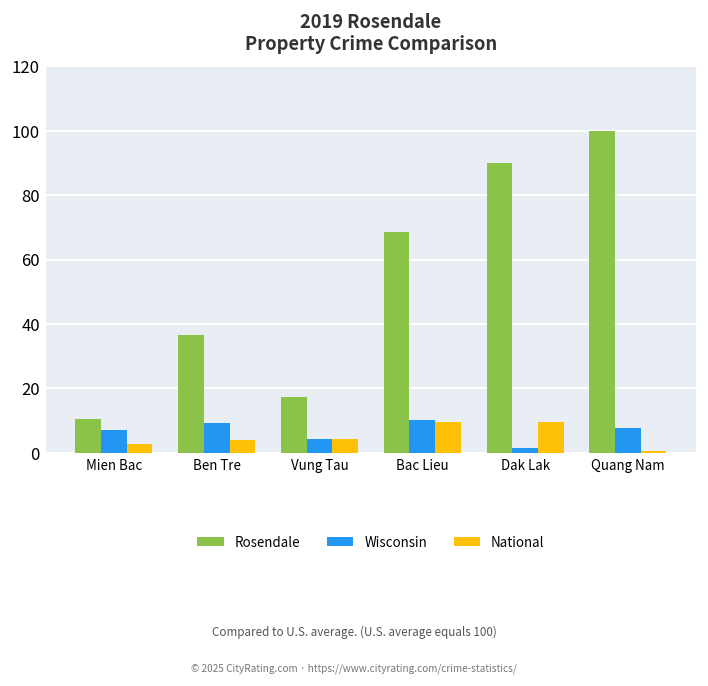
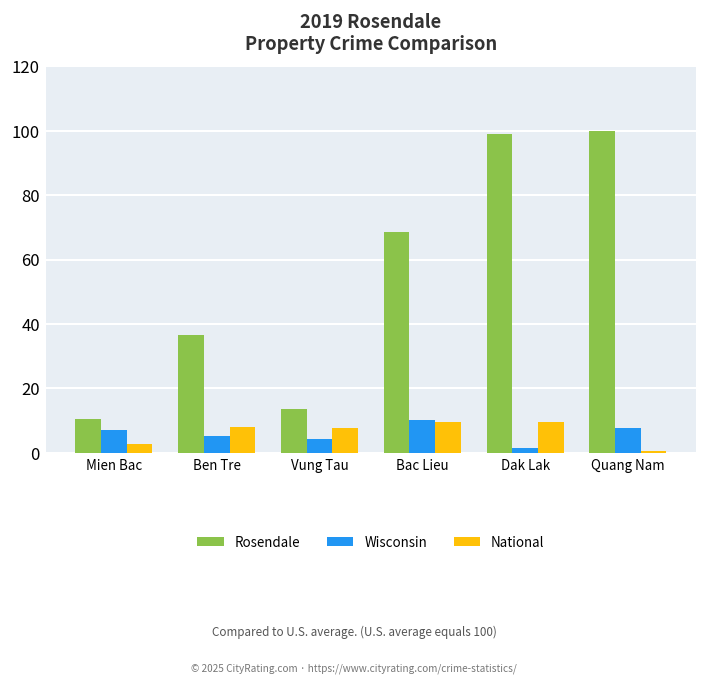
Wisconsin, Ben Tre: 9 -> 5
National, Ben Tre: 4 -> 8
Rosendale, Vung Tau: 17 -> 14
National, Vung Tau: 4 -> 8
Rosendale, Dak Lak: 90 -> 99
